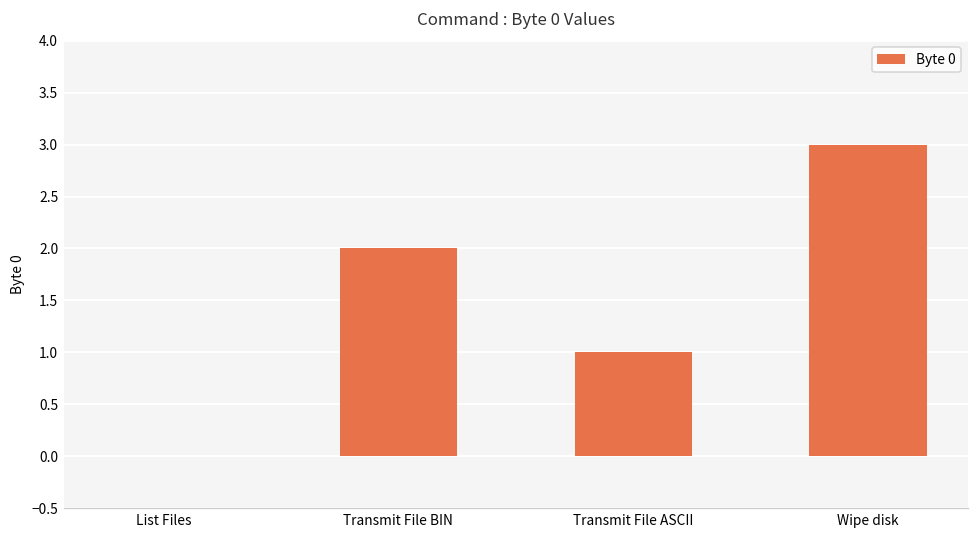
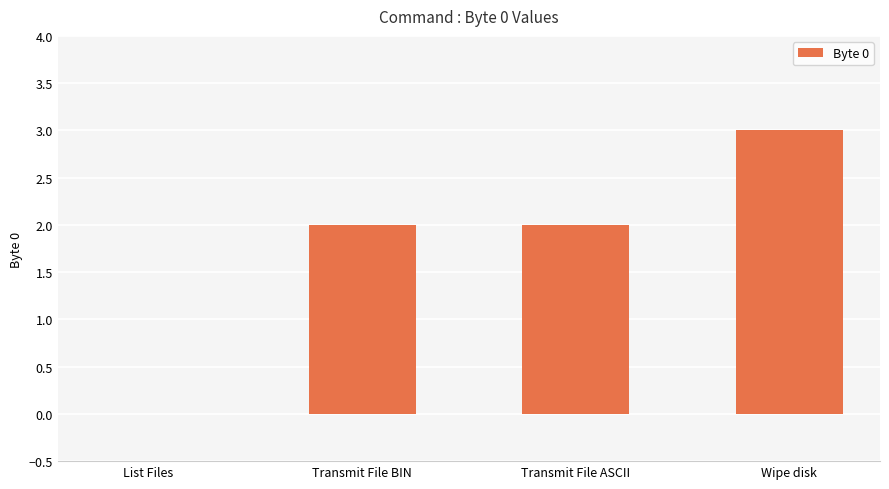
Transmit File ASCII: 1 -> 2
